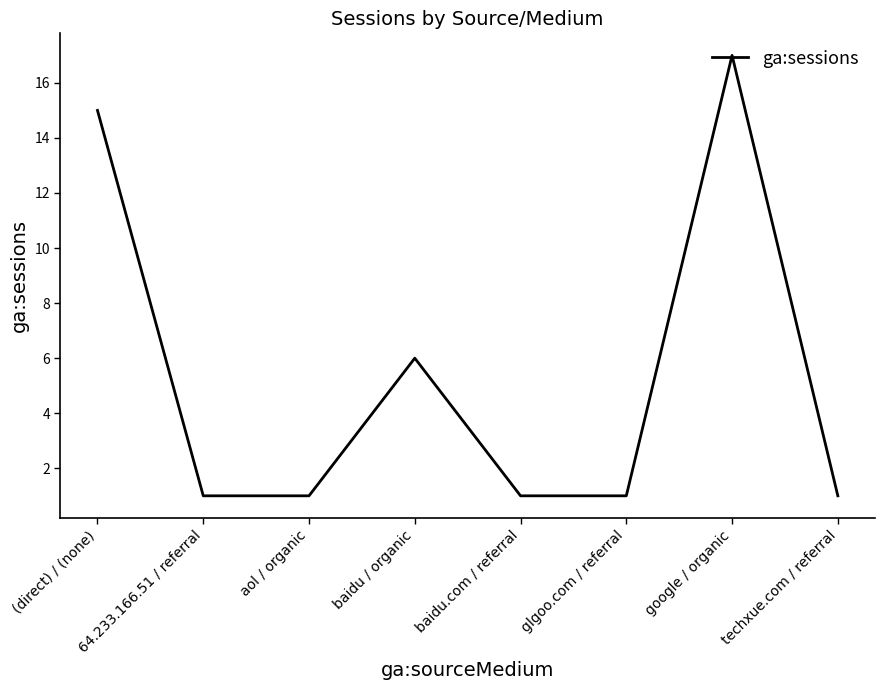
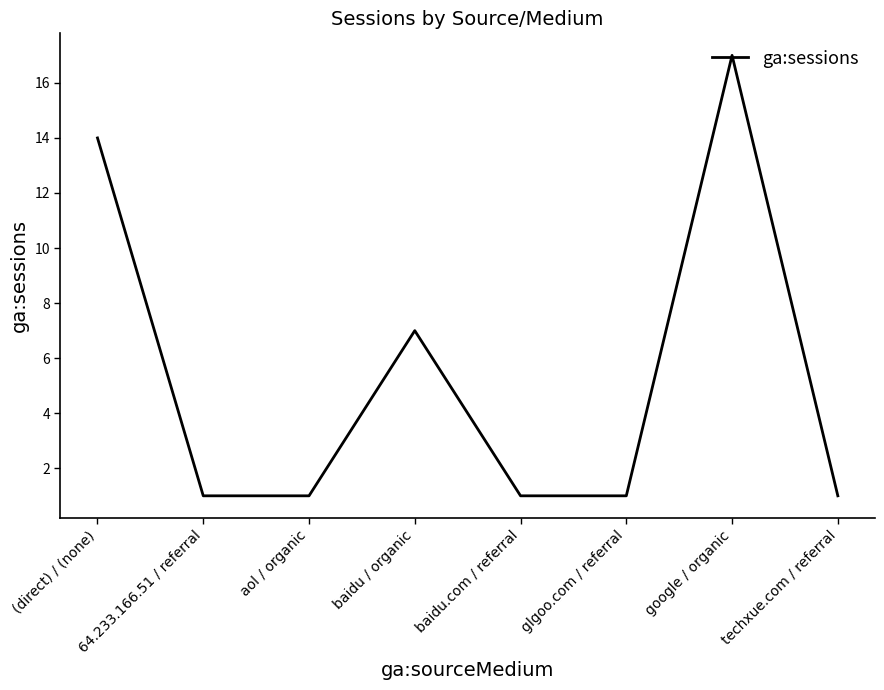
(direct) / (none): 15 -> 14
baidu / organic: 6 -> 7
